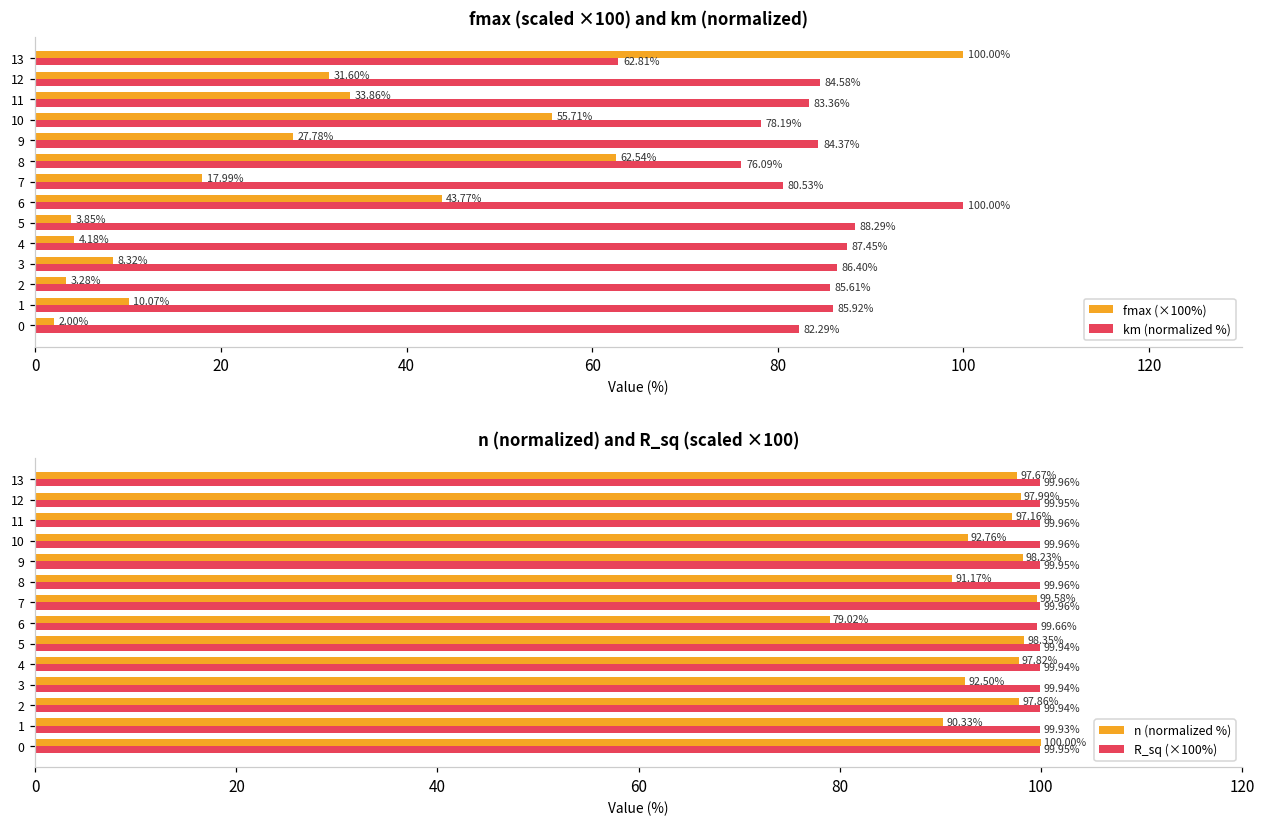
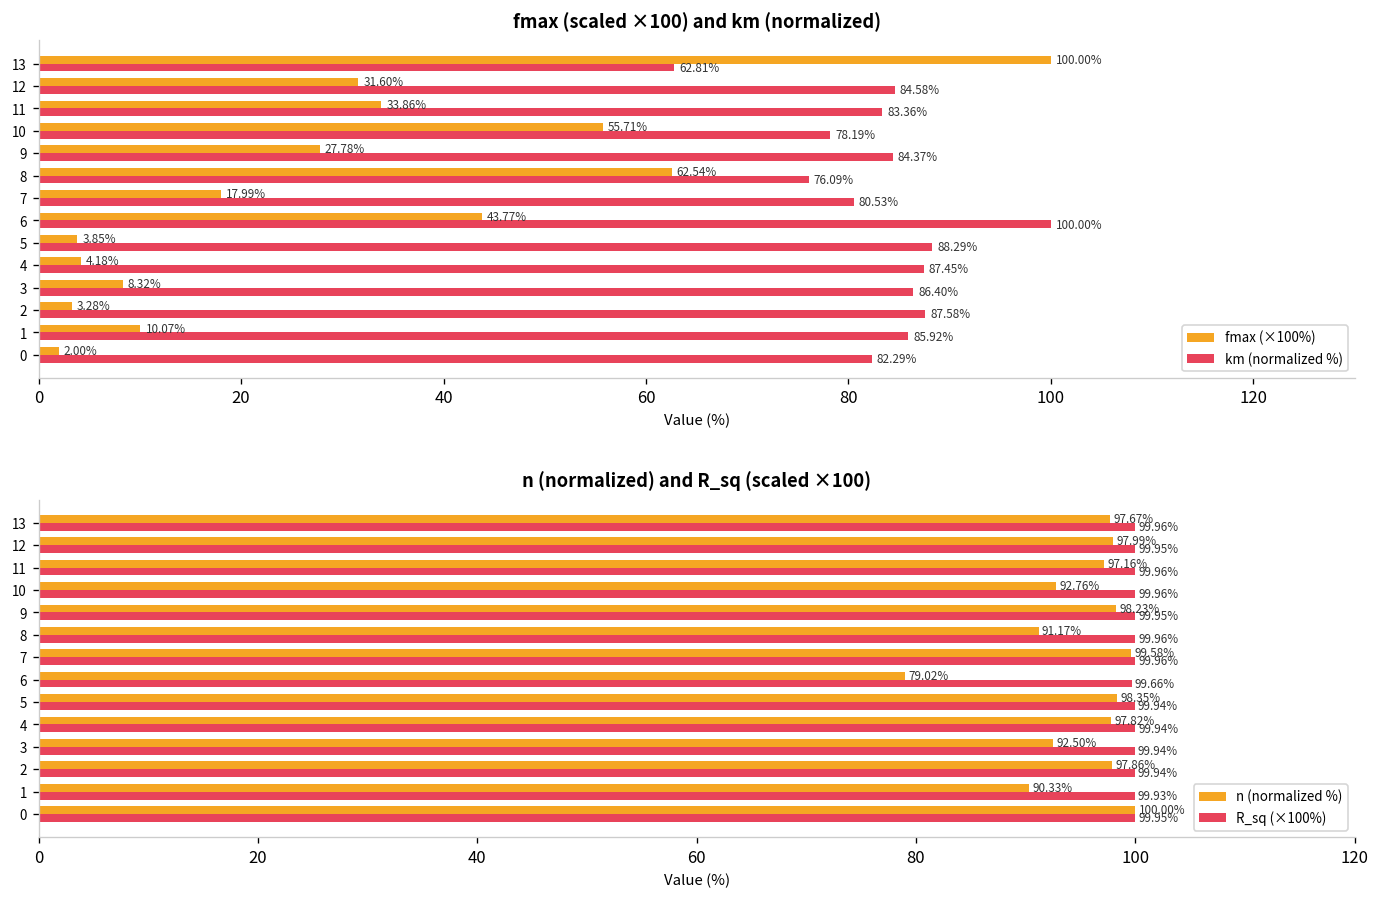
fmax (scaled ×100) and km (normalized), km (normalized %), 2: 85.61% -> 87.58%
